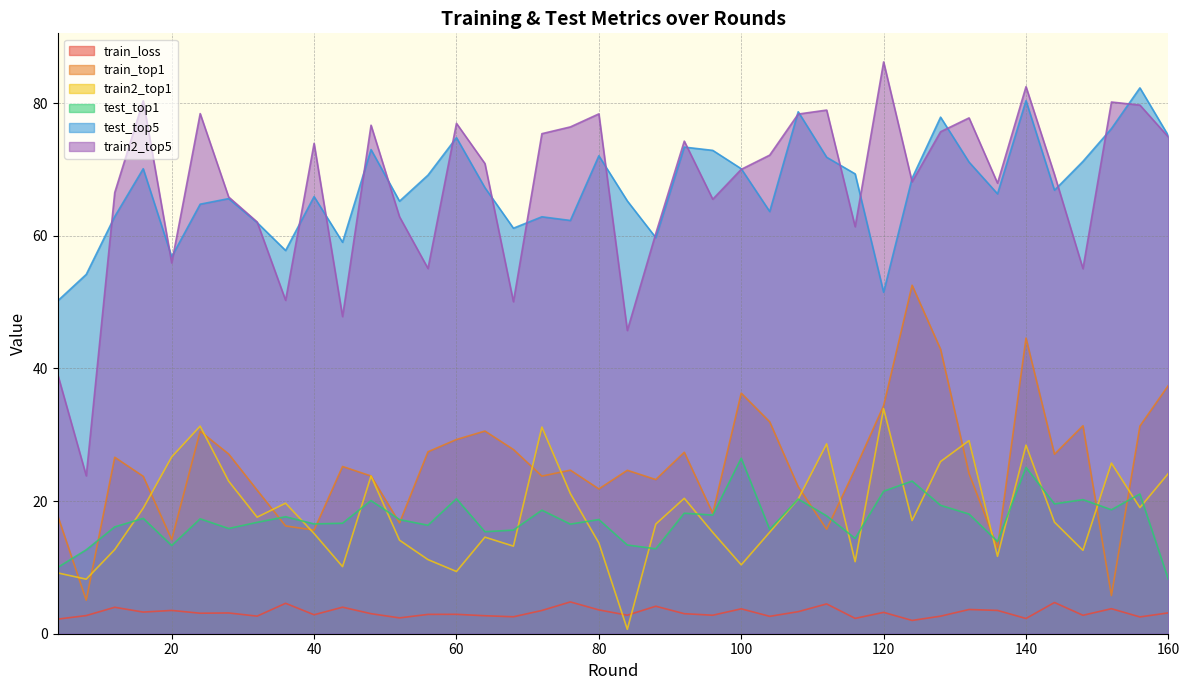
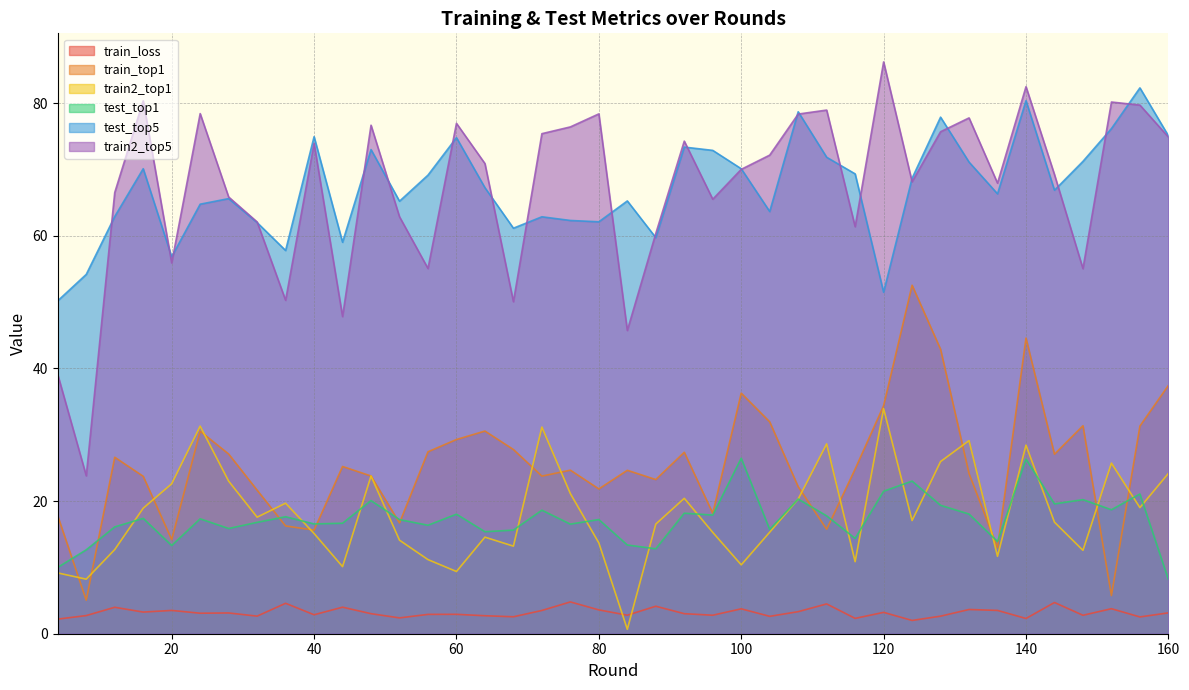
train2_top1, 20: 27 -> 23
test_top5, 40: 66 -> 75
test_top1, 60: 20 -> 18
test_top5, 80: 72 -> 62
test_top1, 140: 25 -> 26
